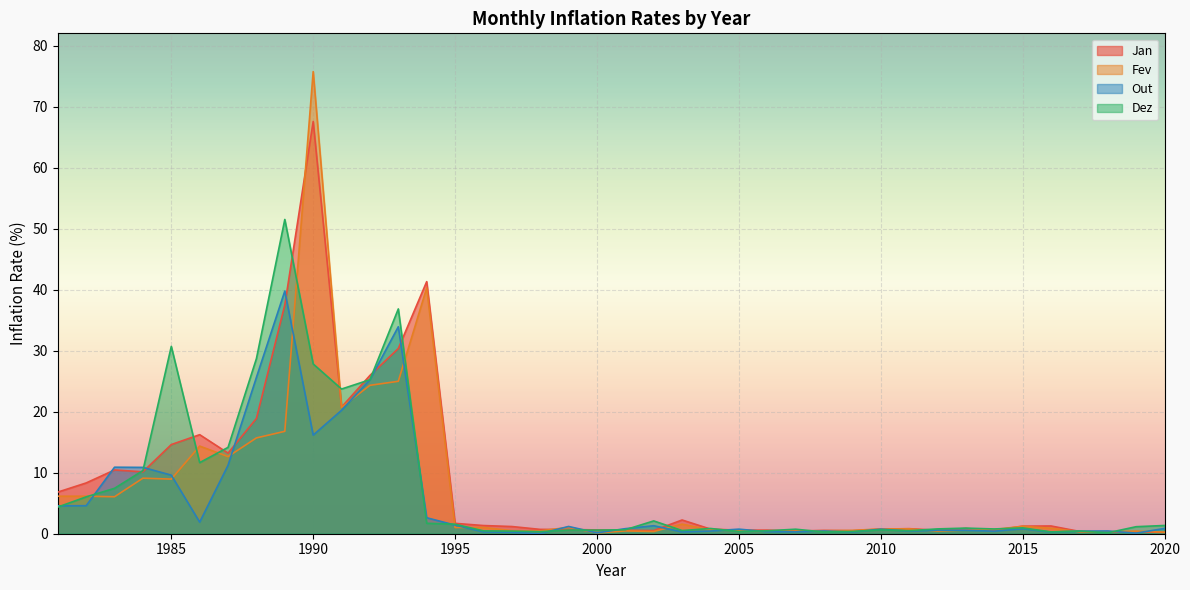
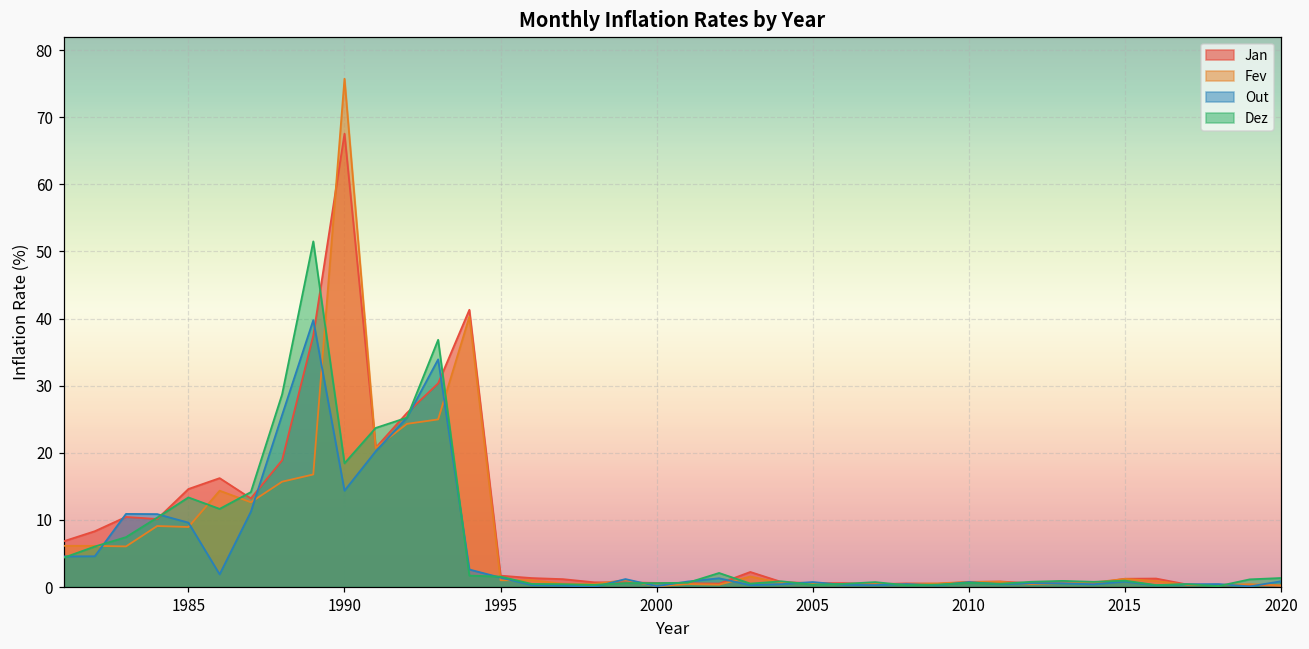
Dez, 1985: 31 -> 13
Out, 1990: 16 -> 14
Dez, 1990: 28 -> 18
